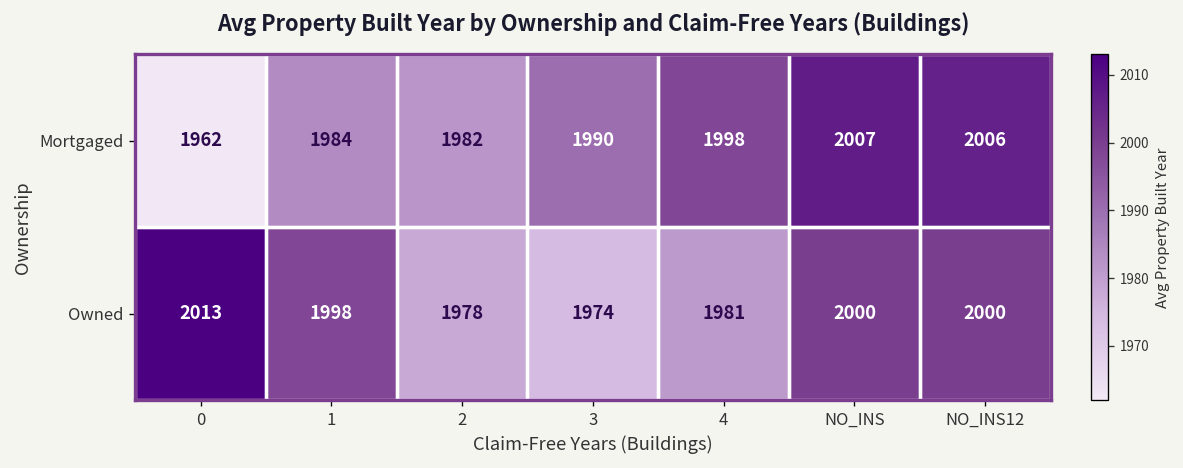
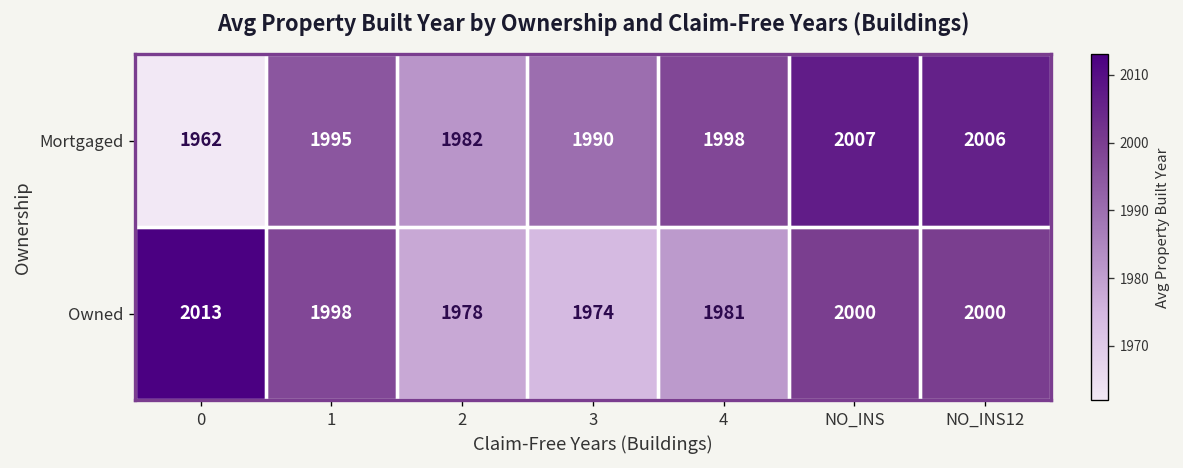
Mortgaged, 1: 1984 -> 1995
